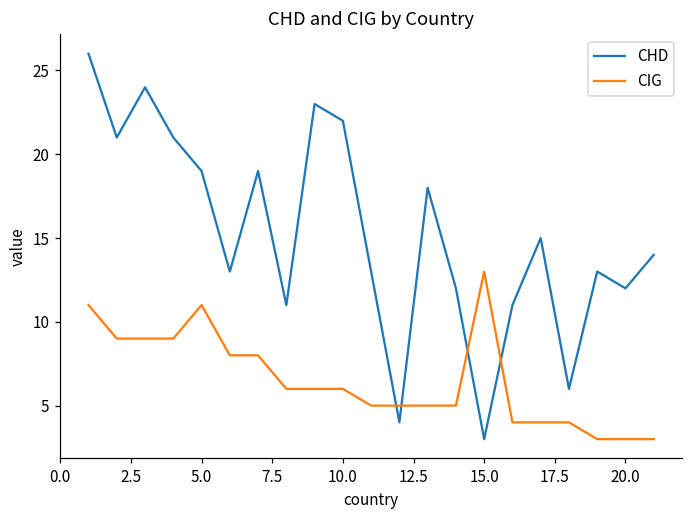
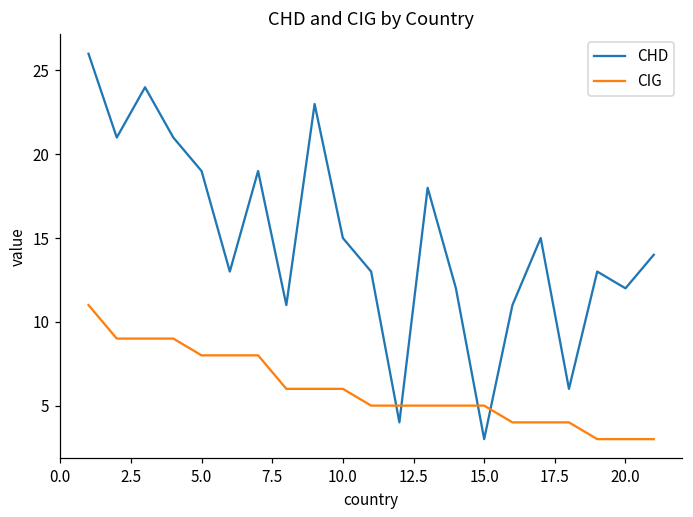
CIG, 5.0: 11 -> 8
CHD, 10.0: 22 -> 15
CIG, 15.0: 13 -> 5
